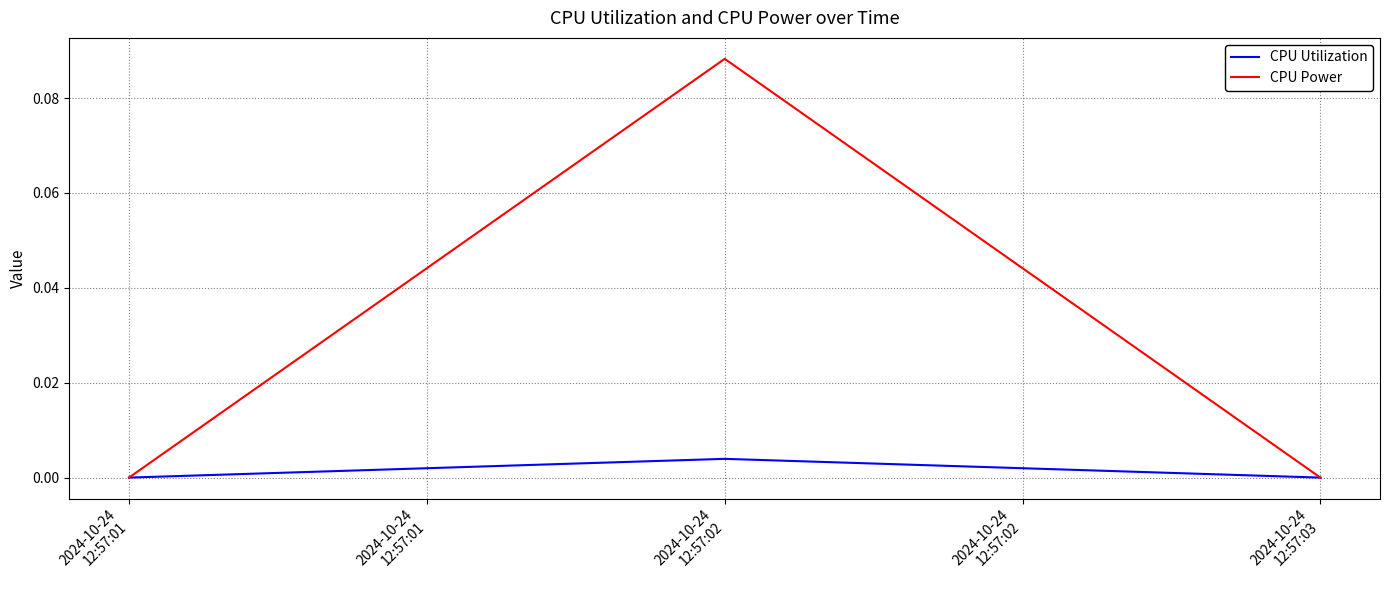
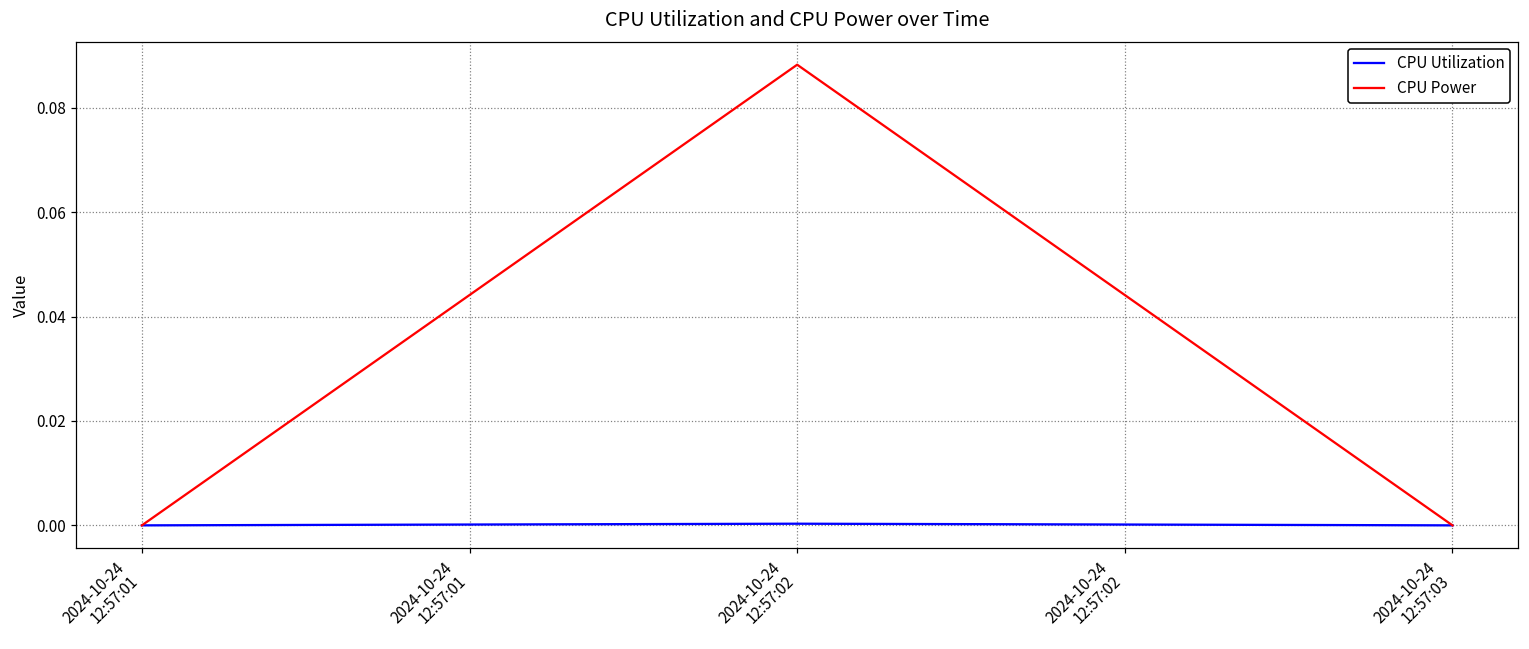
CPU Utilization, 2024-10-24 12:57:02: 0.004 -> 0.000
